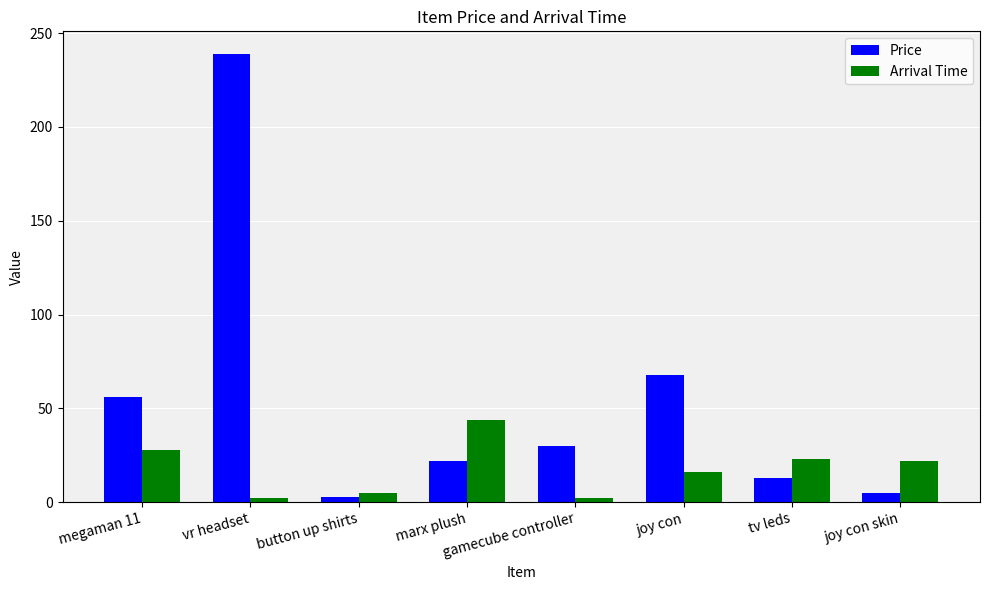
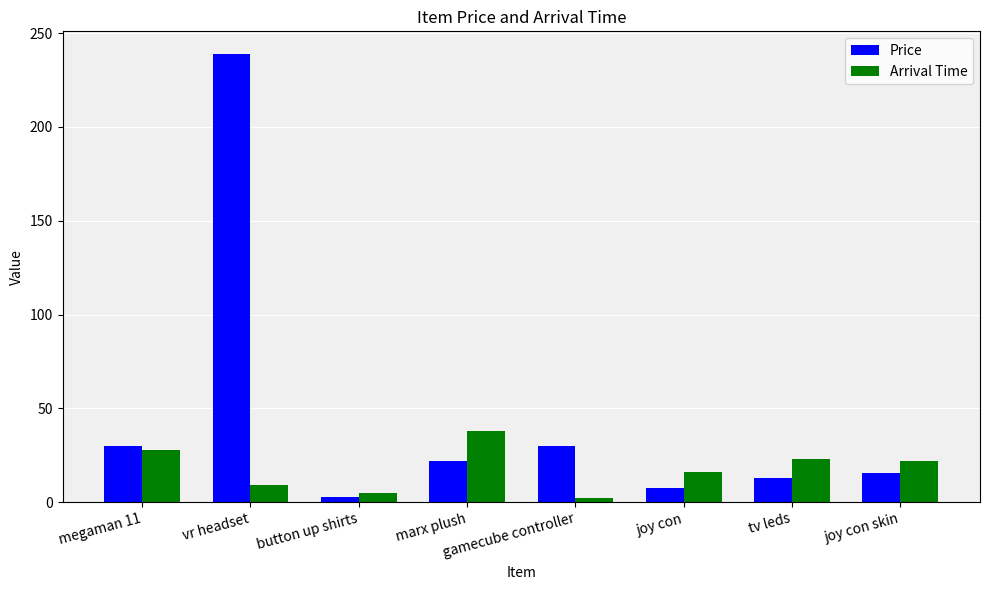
Price, megaman 11: 56 -> 30
Arrival Time, vr headset: 2 -> 9
Arrival Time, marx plush: 44 -> 38
Price, joy con: 68 -> 8
Price, joy con skin: 5 -> 16
